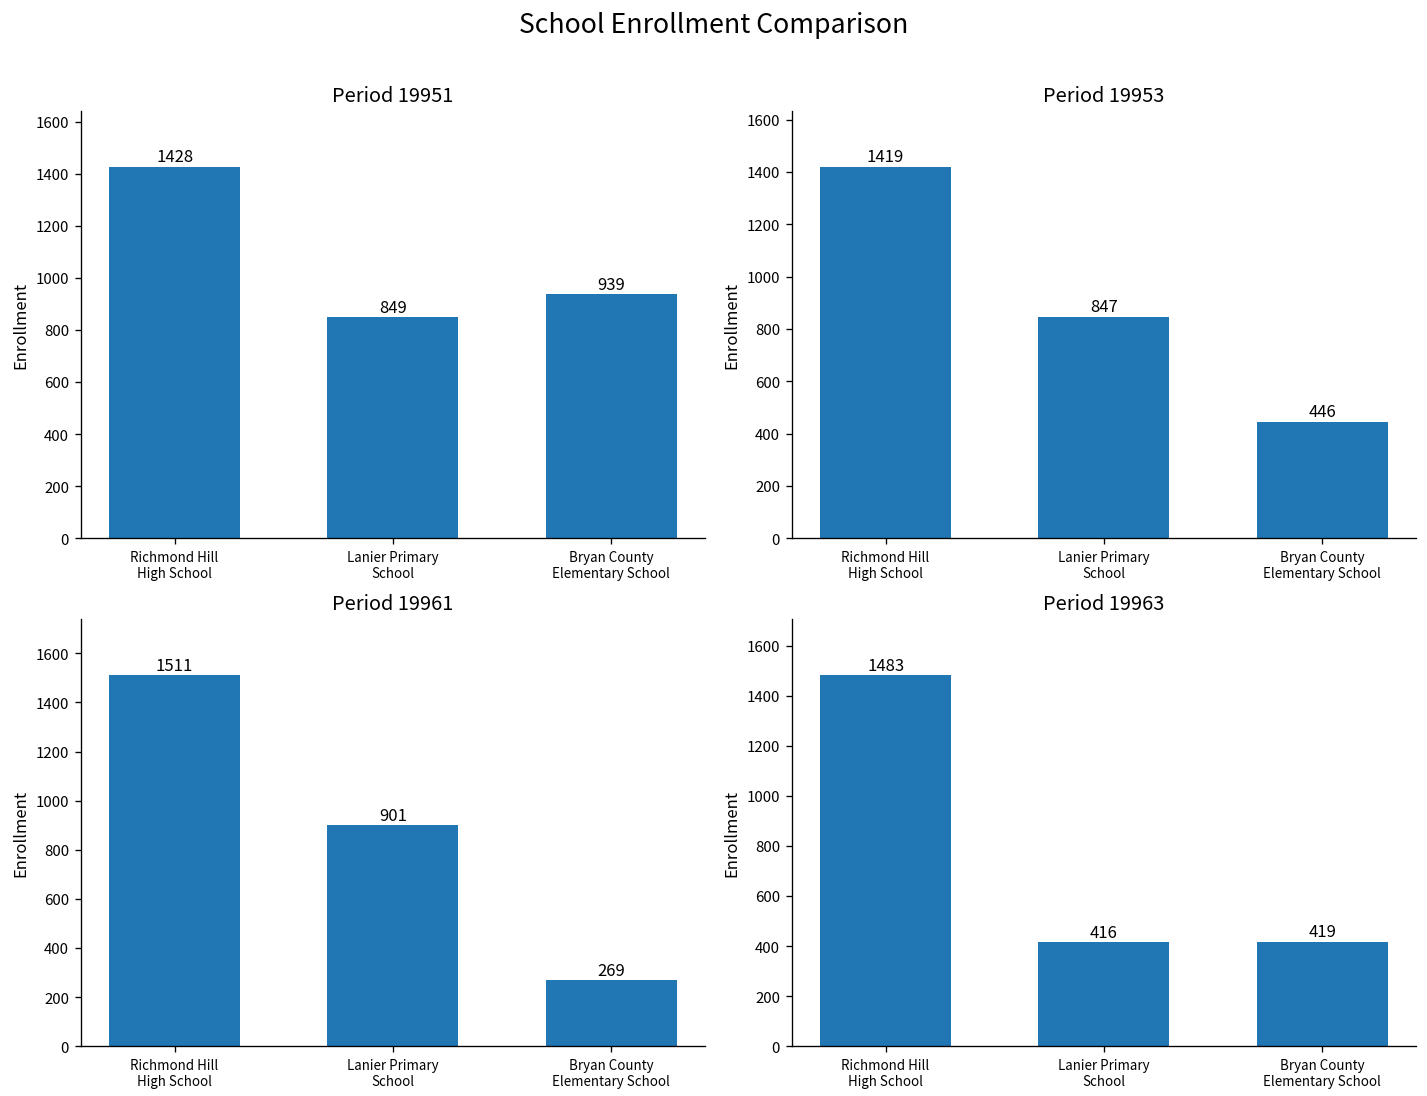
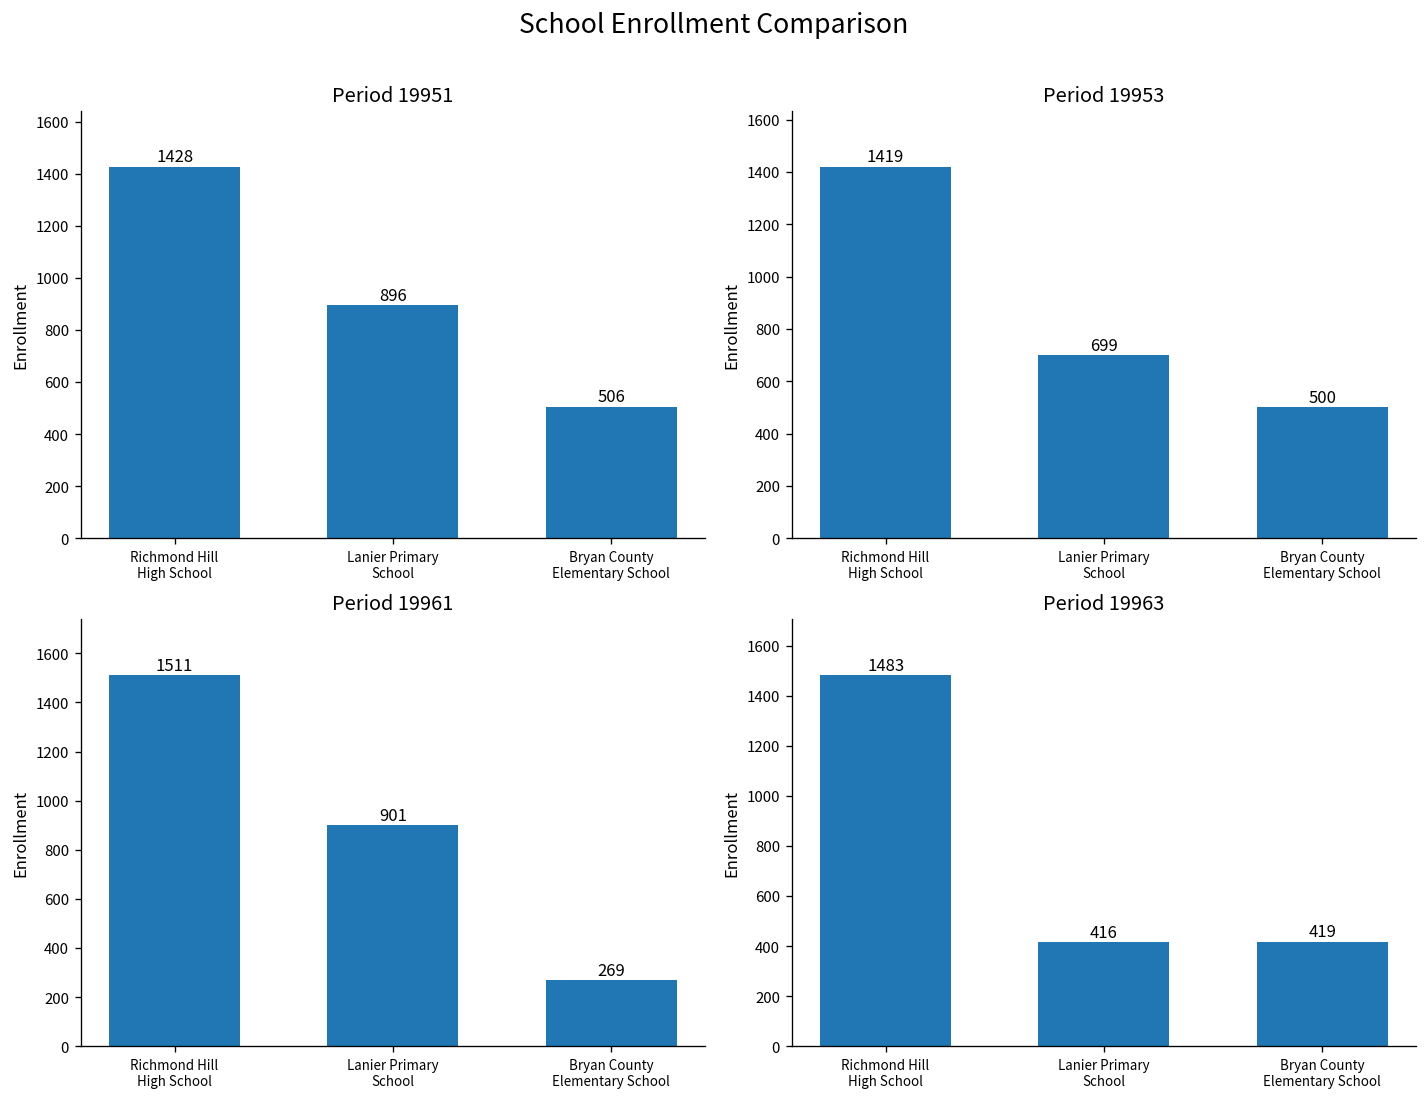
Period 19951, Lanier Primary School: 849 -> 896
Period 19951, Bryan County Elementary School: 939 -> 506
Period 19953, Lanier Primary School: 847 -> 699
Period 19953, Bryan County Elementary School: 446 -> 500
